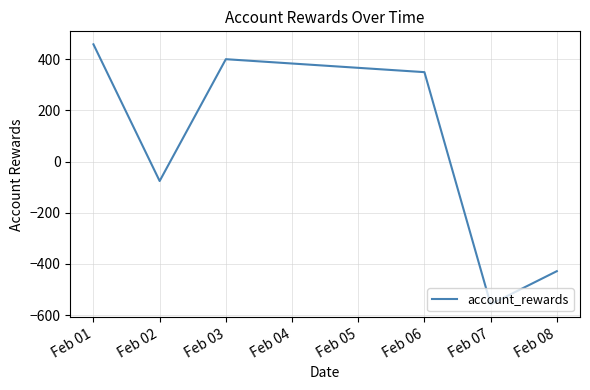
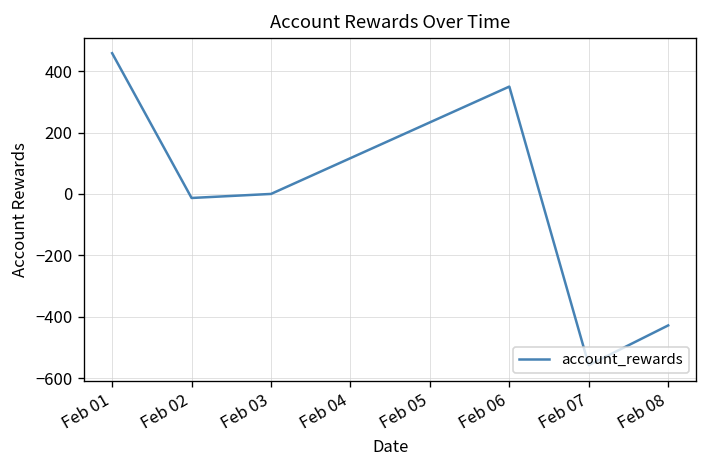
Feb 02: -80 -> -10
Feb 03: 400 -> 0
